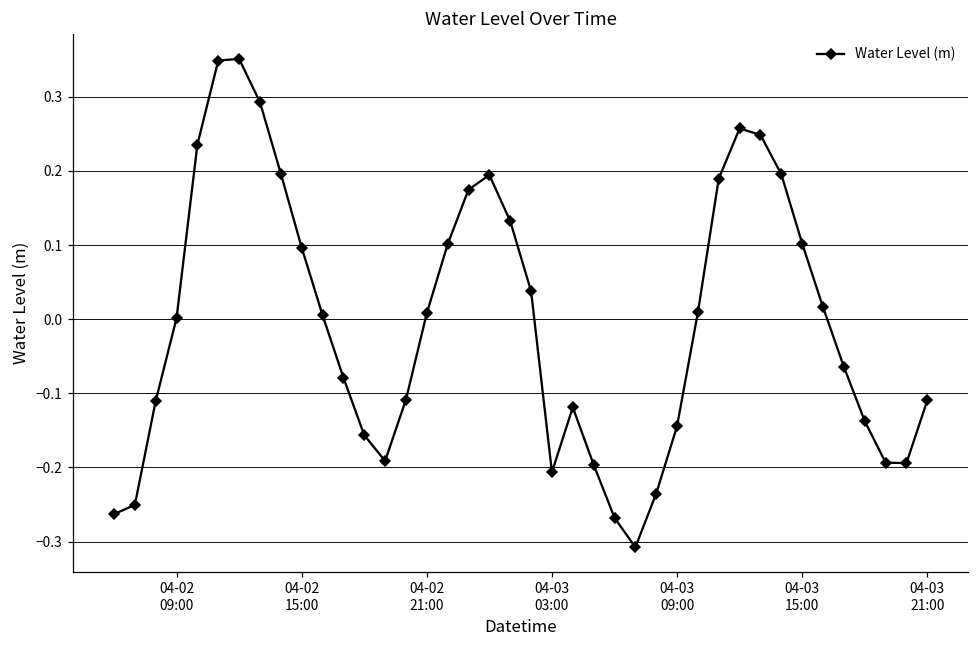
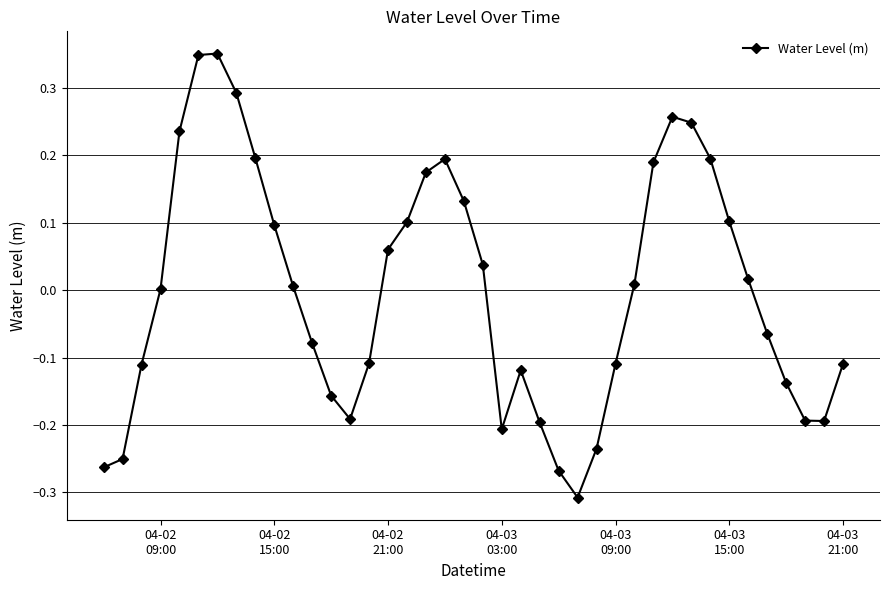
04-02 21:00: 0.01 -> 0.06
04-03 09:00: -0.14 -> -0.11
